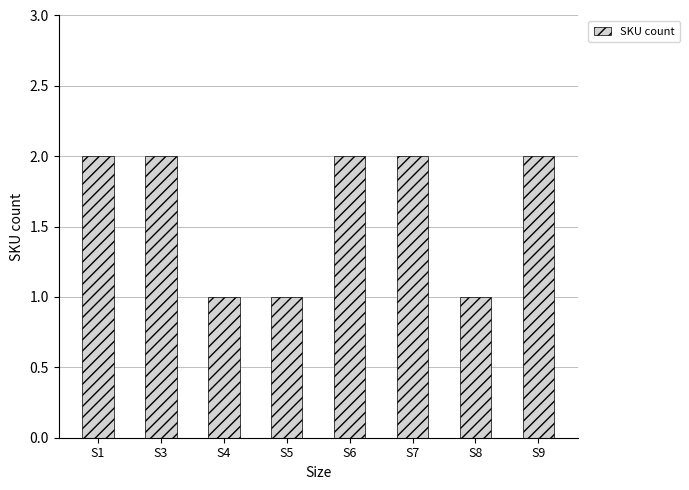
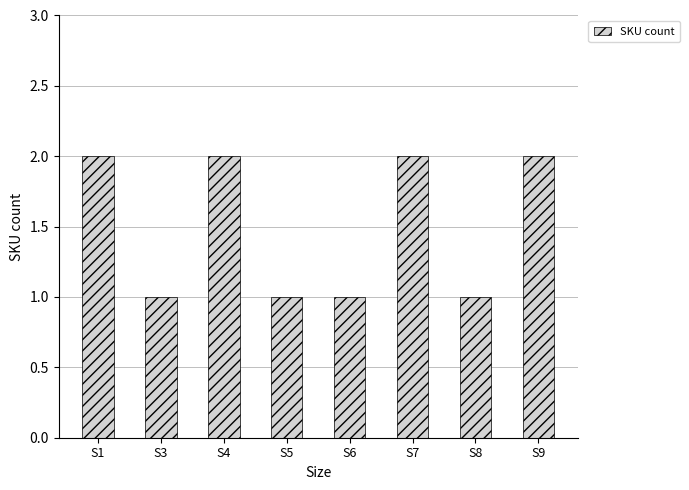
S3: 2 -> 1
S4: 1 -> 2
S6: 2 -> 1
